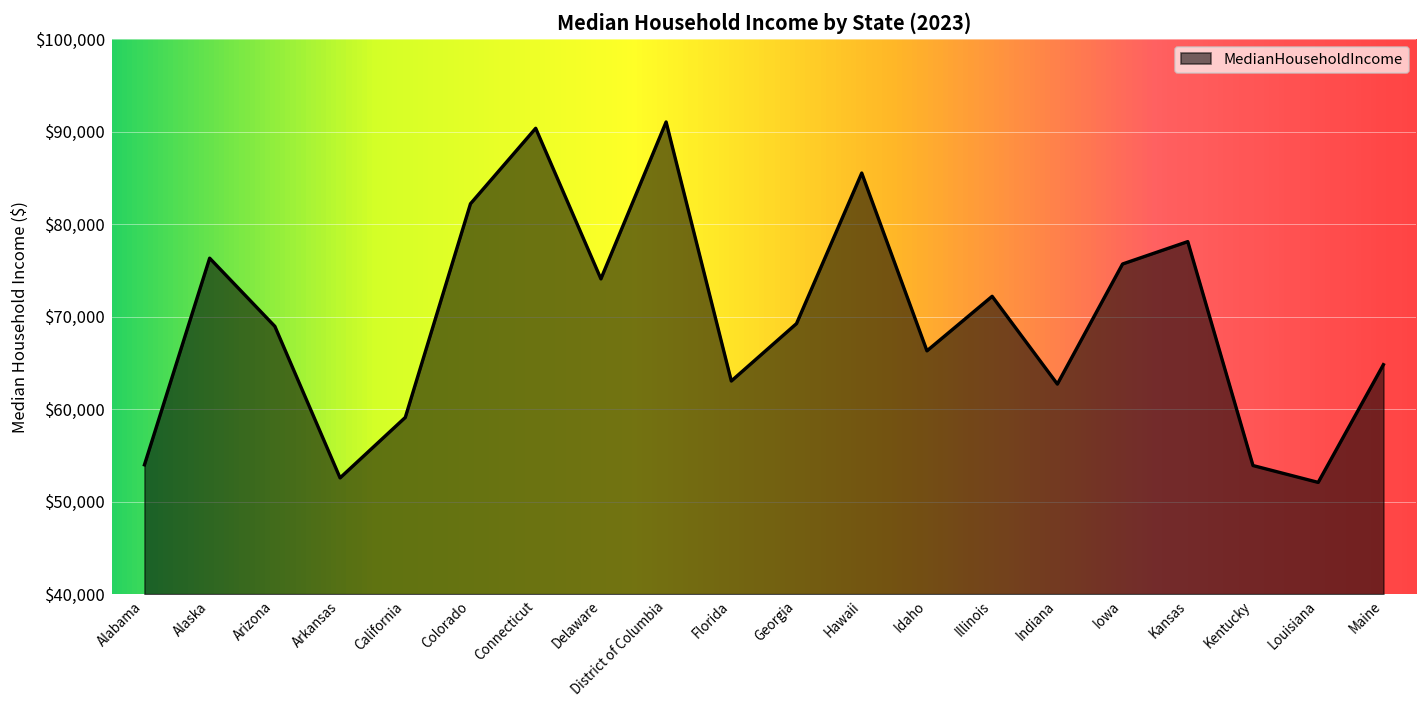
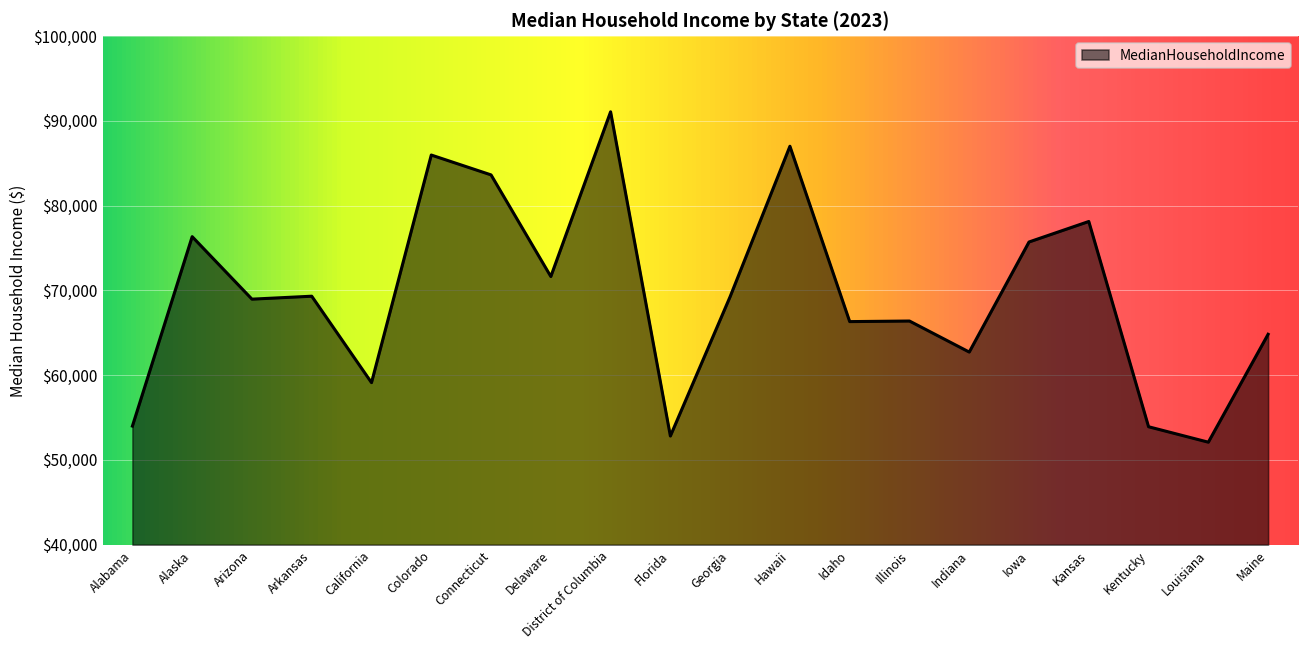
Arkansas: $53,000 -> $69,000
Colorado: $82,000 -> $86,000
Connecticut: $90,000 -> $84,000
Delaware: $74,000 -> $72,000
Florida: $63,000 -> $53,000
Hawaii: $86,000 -> $87,000
Illinois: $72,000 -> $66,000
